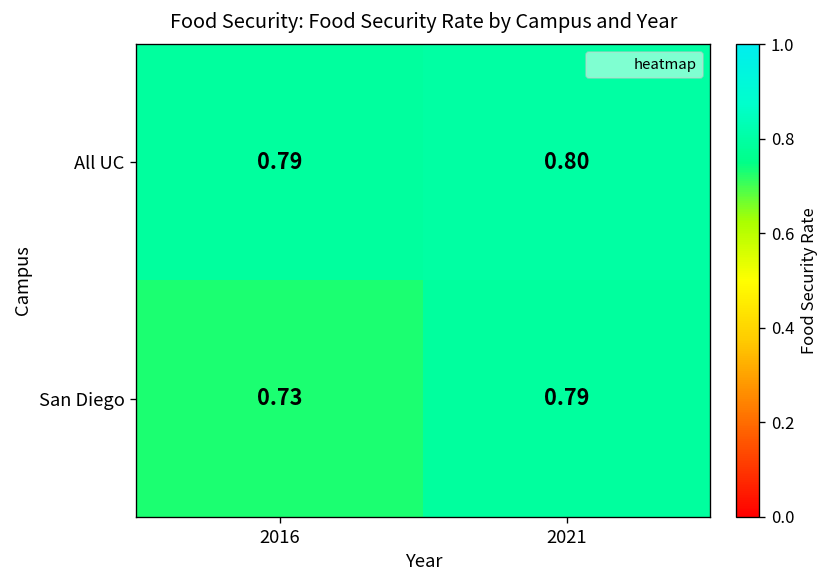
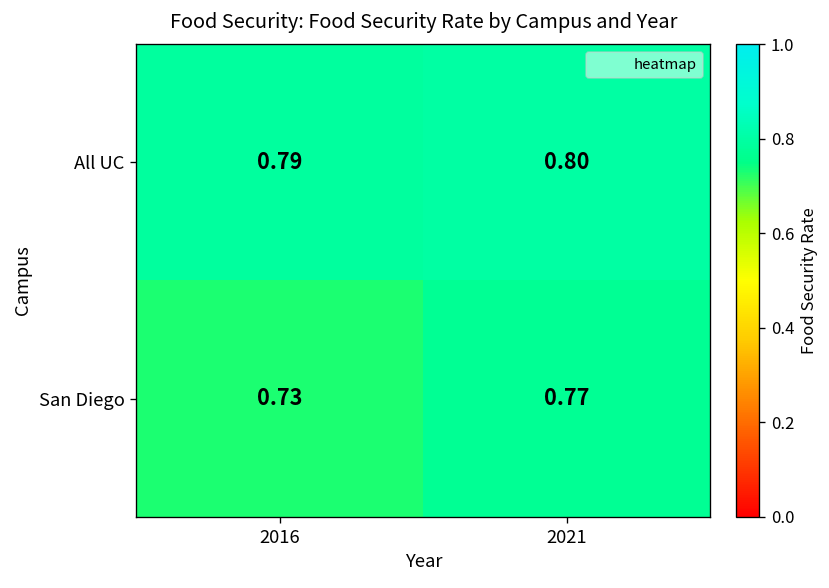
San Diego, 2021: 0.79 -> 0.77
